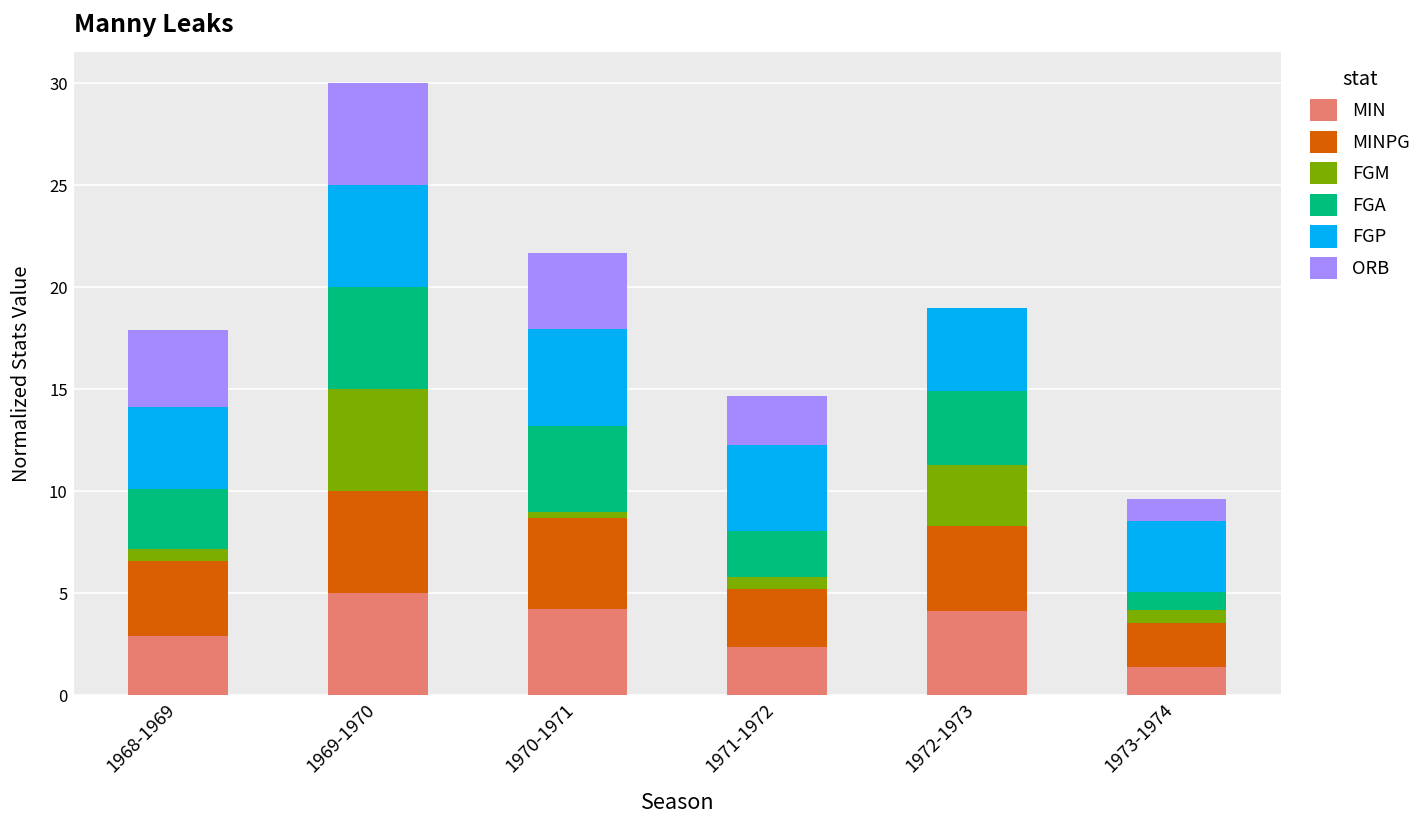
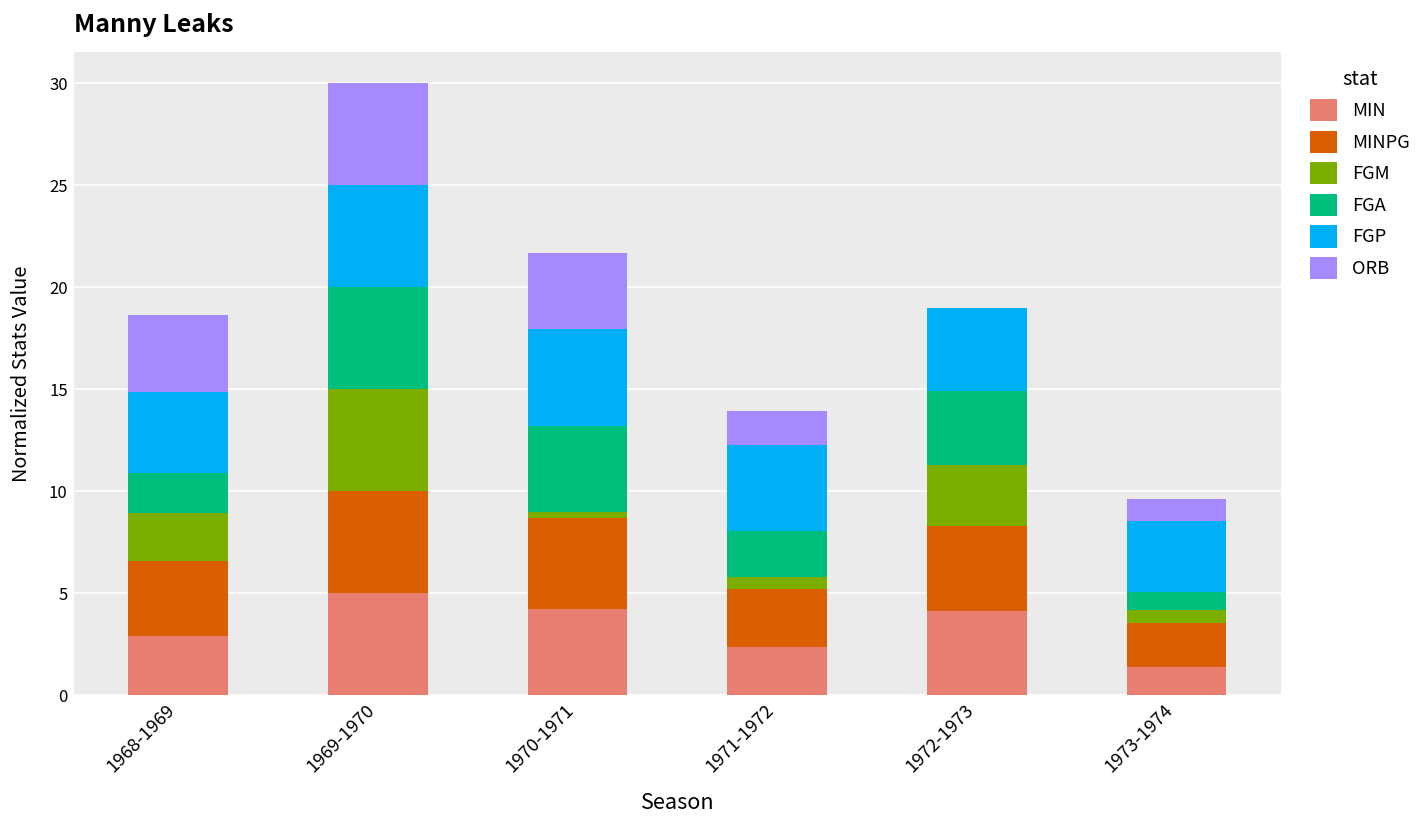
FGM, 1968-1969: 0.6 -> 2.4
FGA, 1968-1969: 2.9 -> 2.0
ORB, 1971-1972: 2.4 -> 1.7
